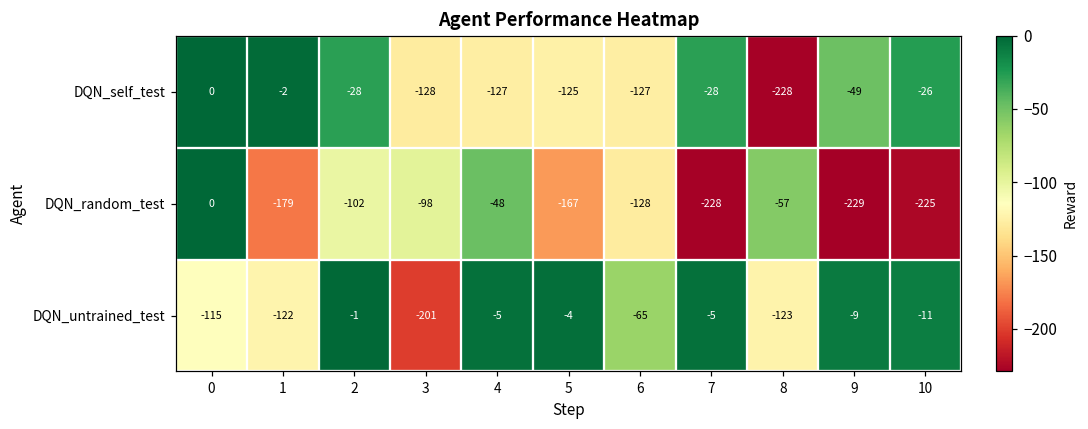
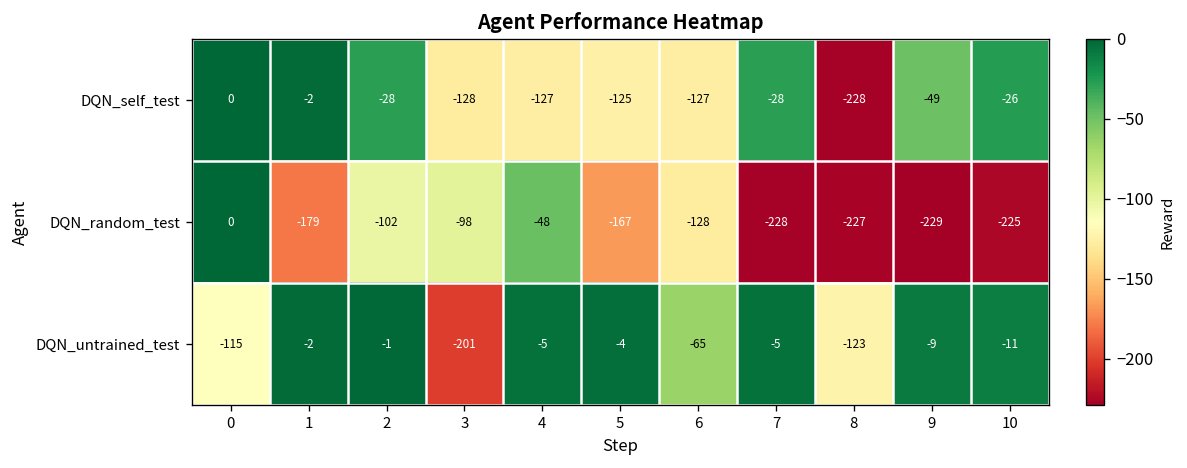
DQN_random_test, 8: -57 -> -227
DQN_untrained_test, 1: -122 -> -2
